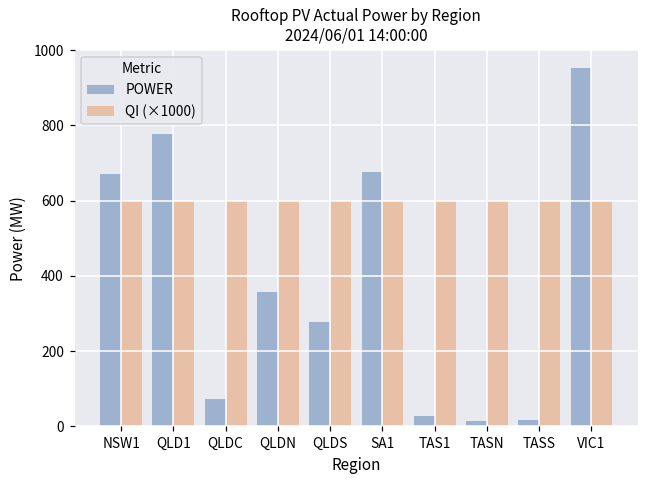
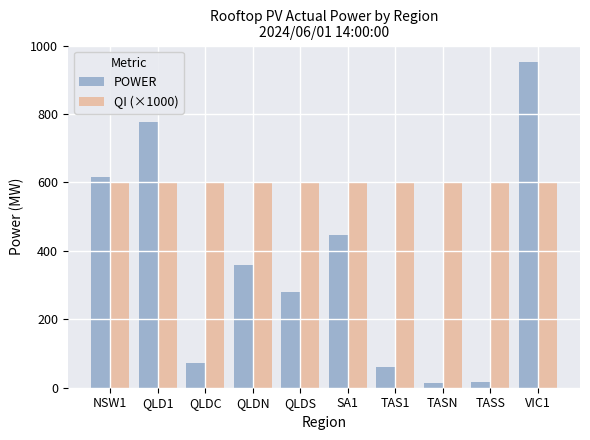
POWER, NSW1: 670 -> 620
POWER, SA1: 680 -> 450
POWER, TAS1: 30 -> 60
